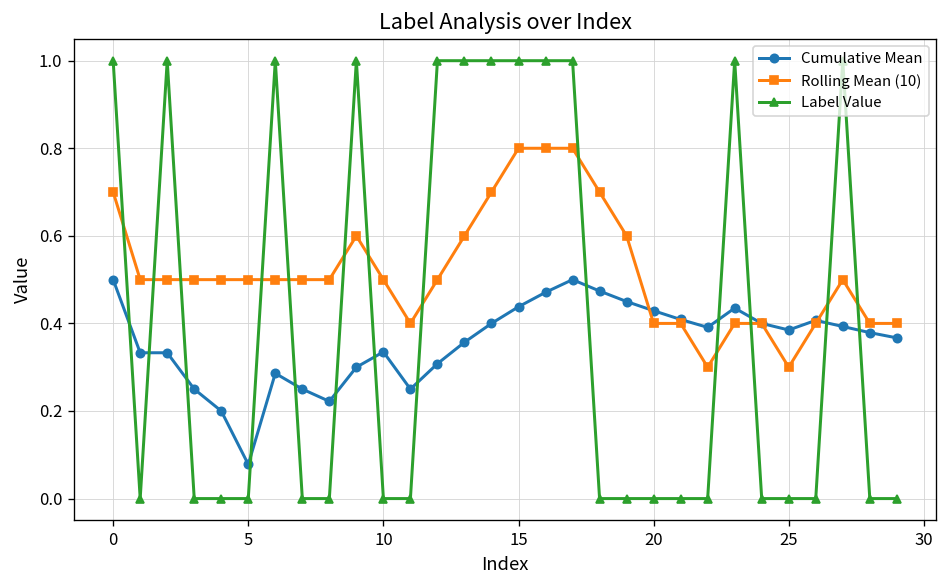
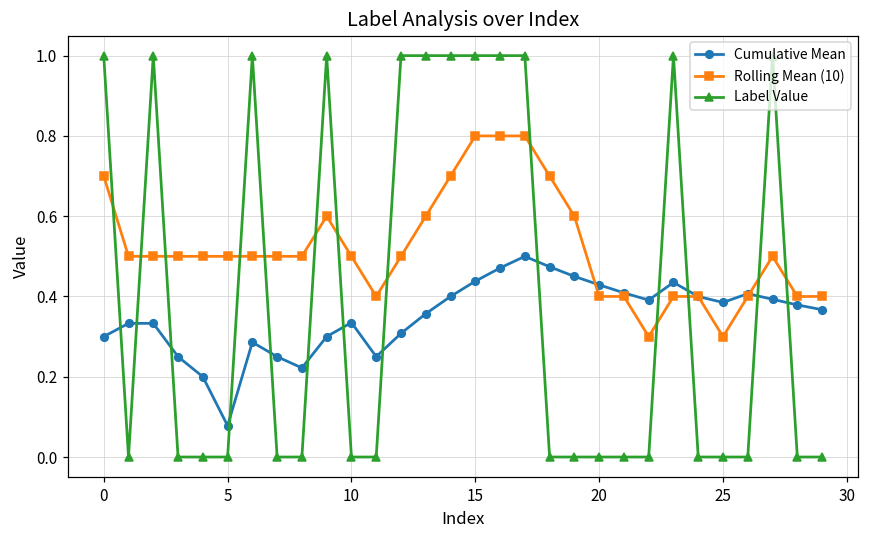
Cumulative Mean, 0: 0.5 -> 0.3
